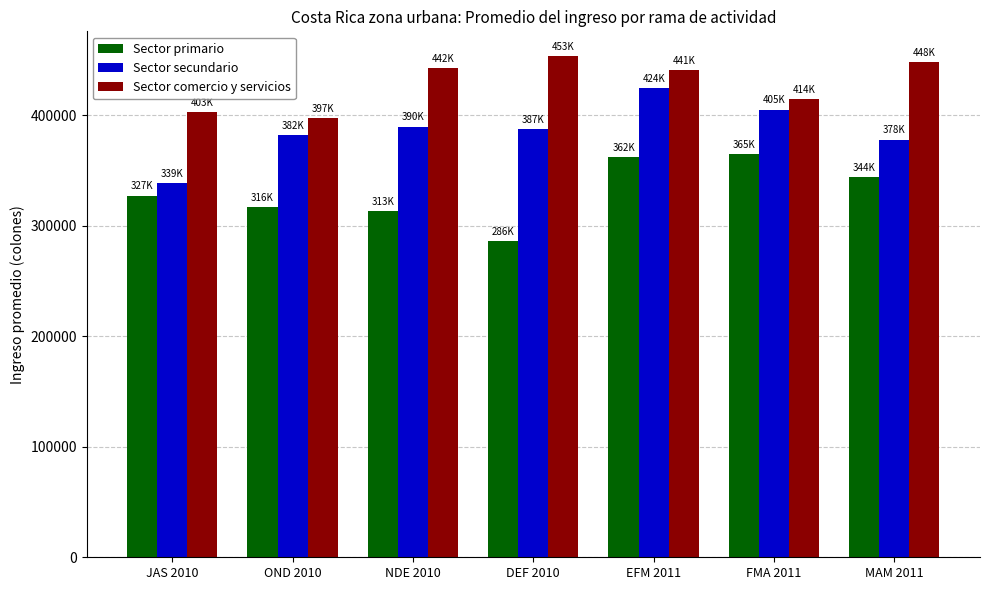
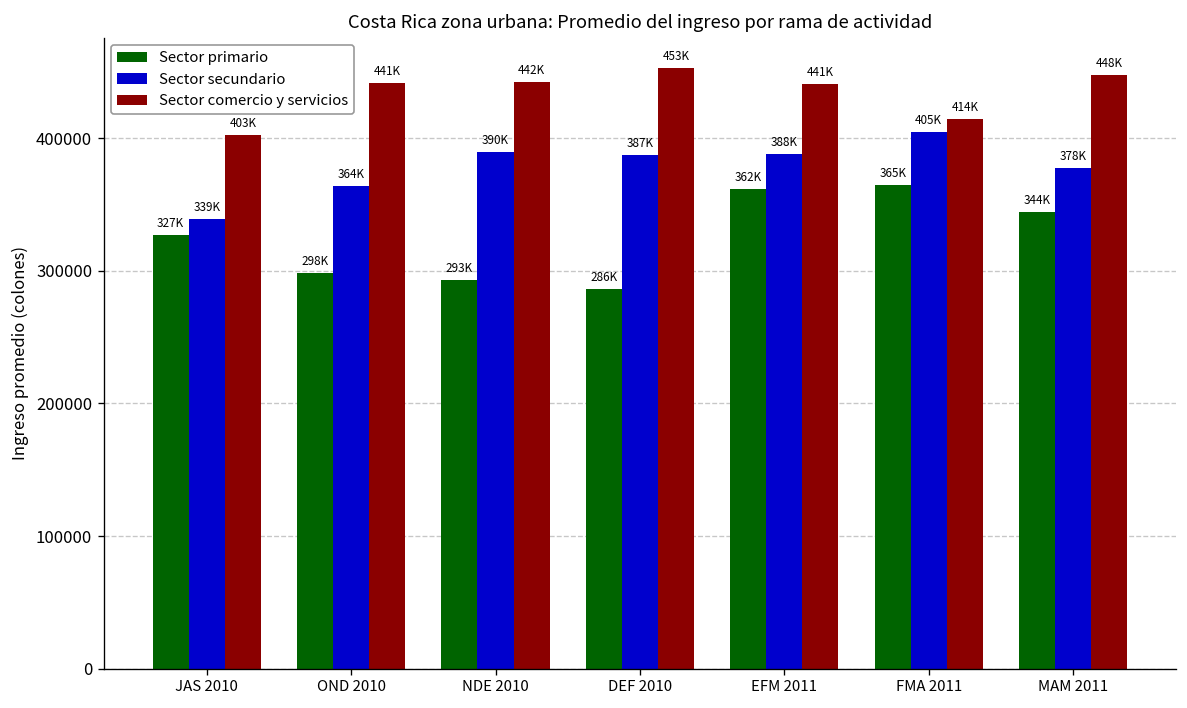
Sector primario, OND 2010: 316K -> 298K
Sector secundario, OND 2010: 382K -> 364K
Sector comercio y servicios, OND 2010: 397K -> 441K
Sector primario, NDE 2010: 313K -> 293K
Sector secundario, EFM 2011: 424K -> 388K
